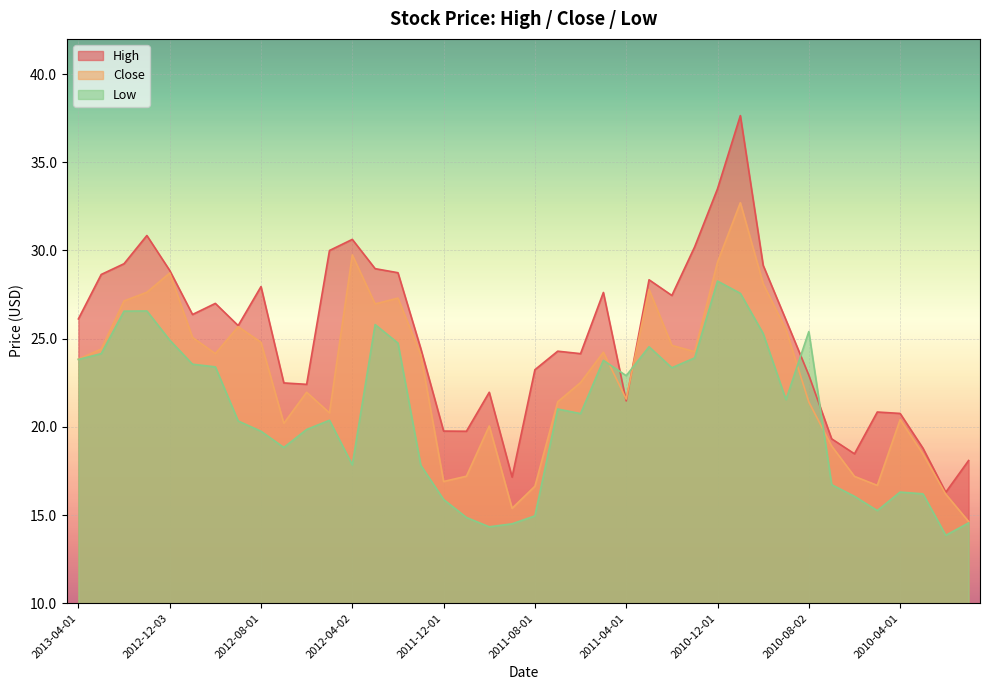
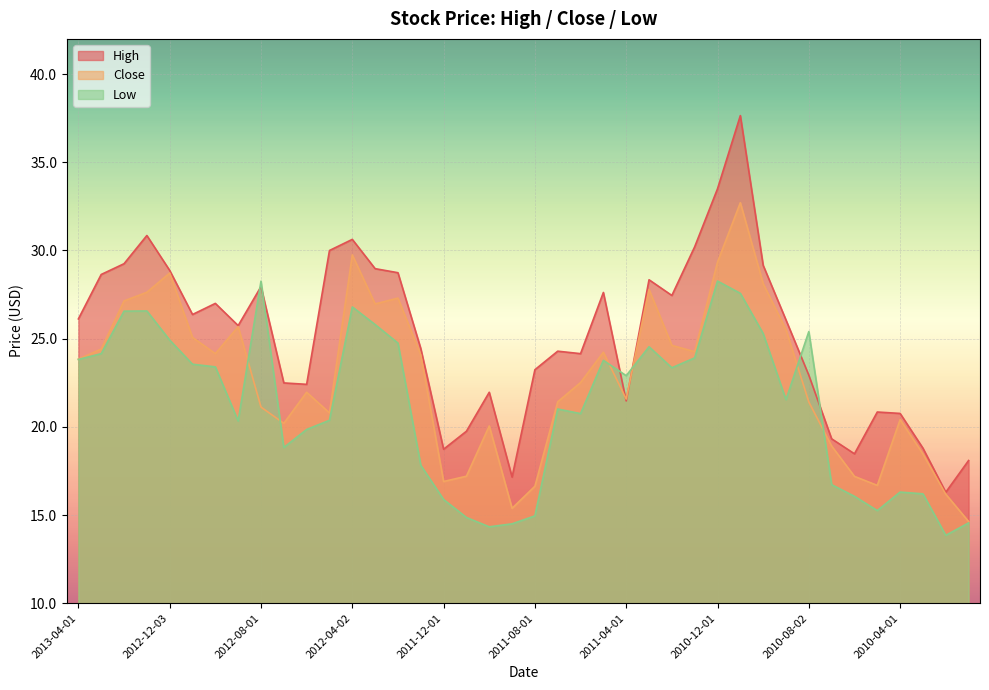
Close, 2012-08-01: 24.8 -> 21.1
Low, 2012-08-01: 19.8 -> 28.3
Low, 2012-04-02: 17.8 -> 26.8
High, 2011-12-01: 19.8 -> 18.7
